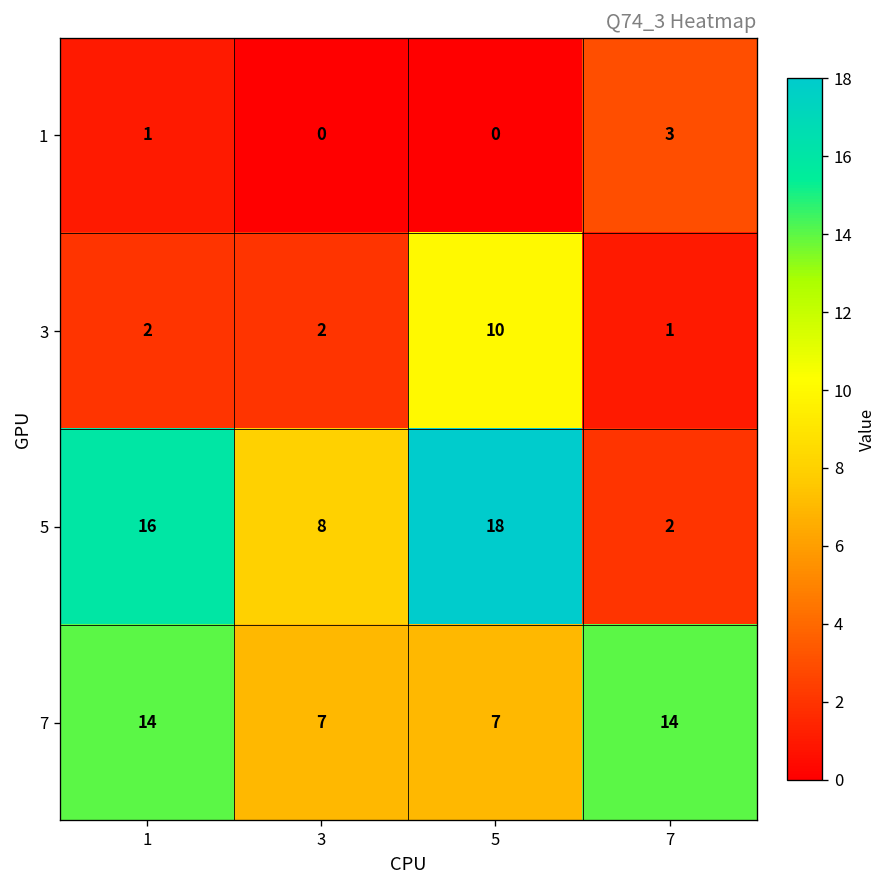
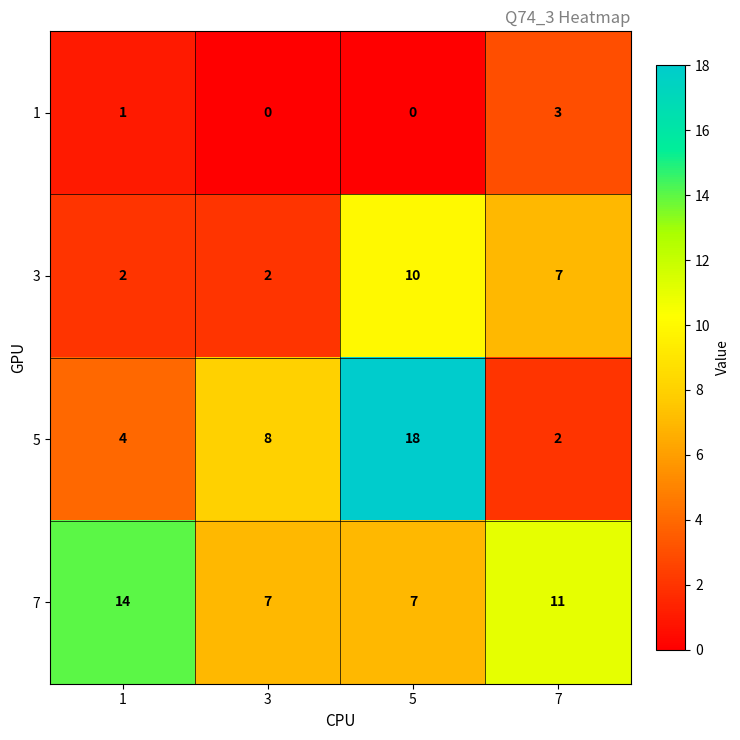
3, 7: 1 -> 7
5, 1: 16 -> 4
7, 7: 14 -> 11
